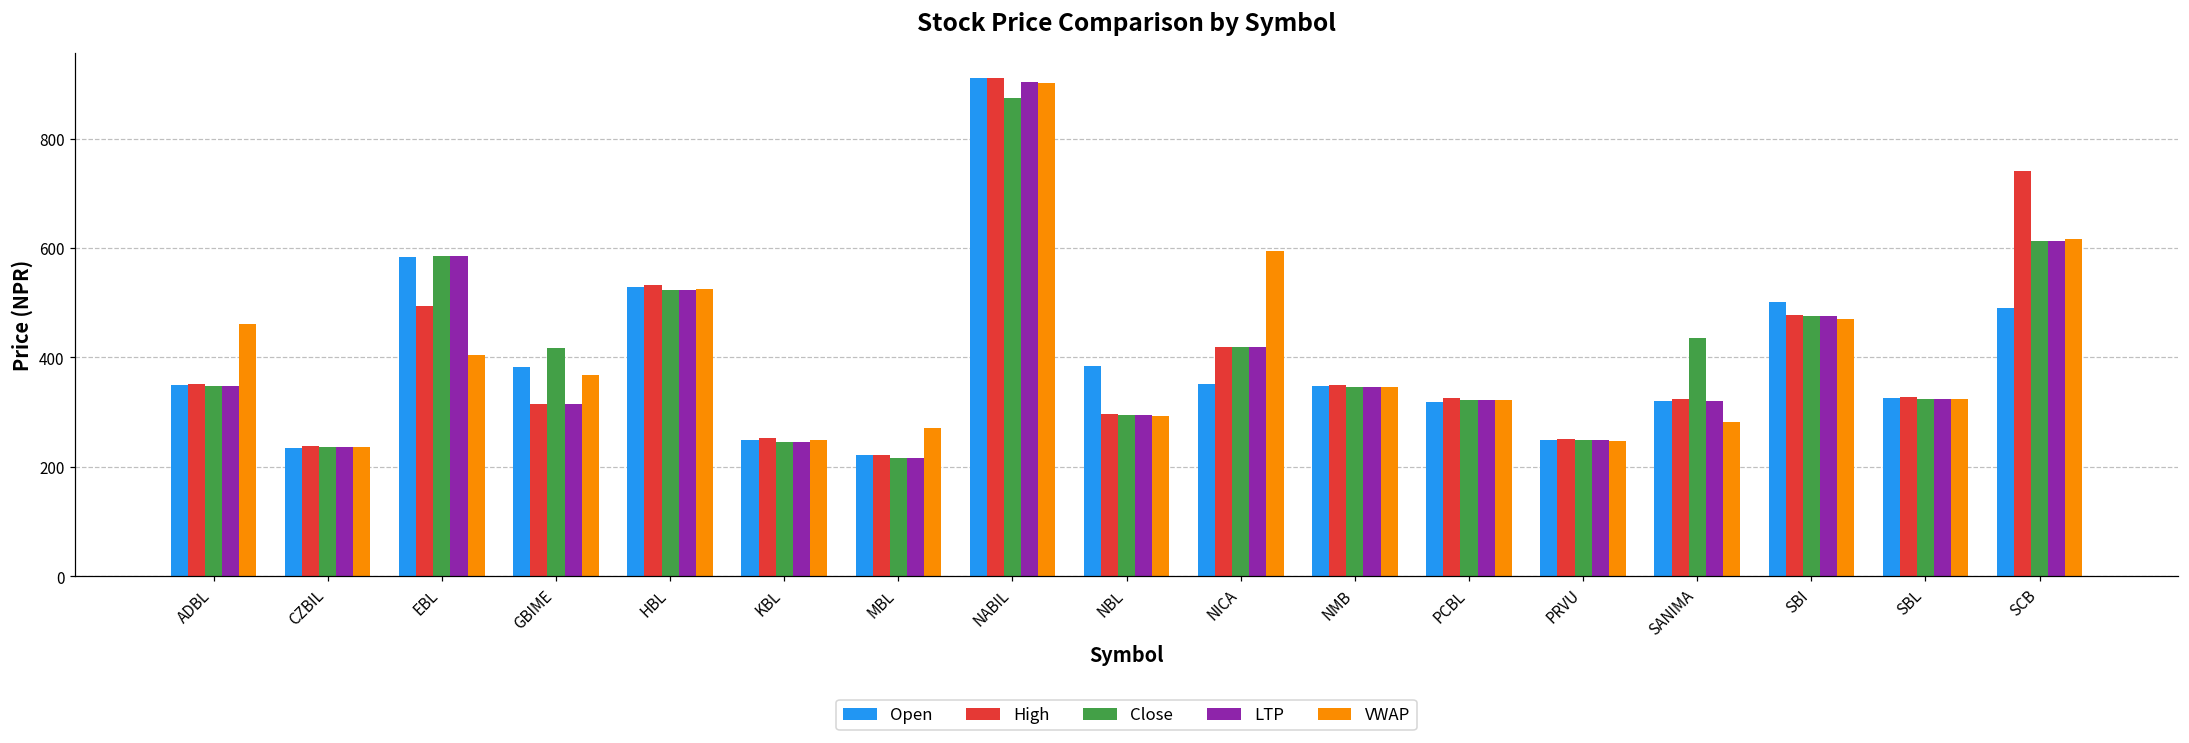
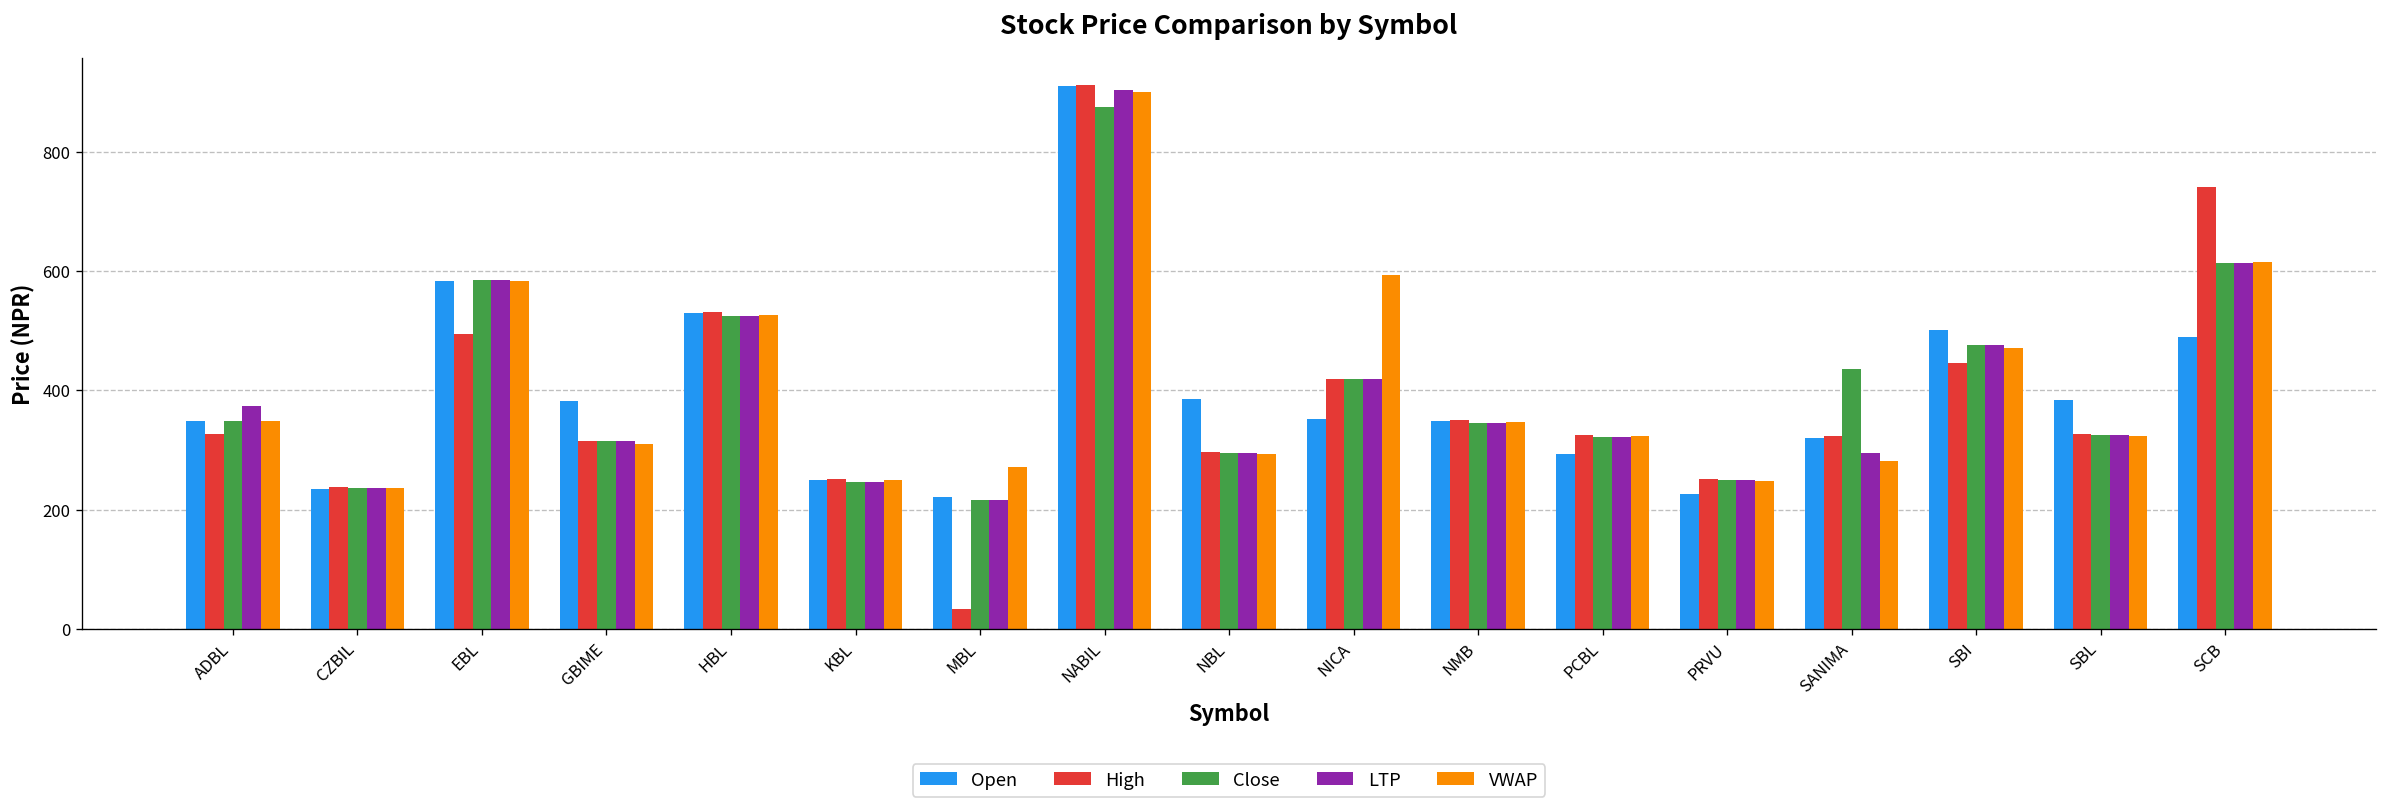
High, ADBL: 350 -> 330
LTP, ADBL: 350 -> 370
VWAP, ADBL: 460 -> 350
VWAP, EBL: 400 -> 580
Close, GBIME: 420 -> 320
VWAP, GBIME: 370 -> 310
High, MBL: 220 -> 30
Open, PCBL: 320 -> 290
Open, PRVU: 250 -> 230
LTP, SANIMA: 320 -> 300
High, SBI: 480 -> 450
Open, SBL: 330 -> 380
